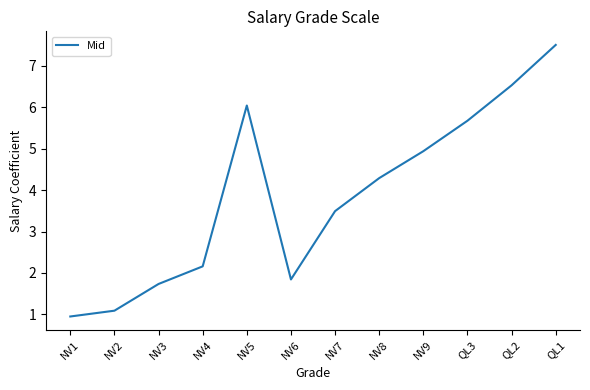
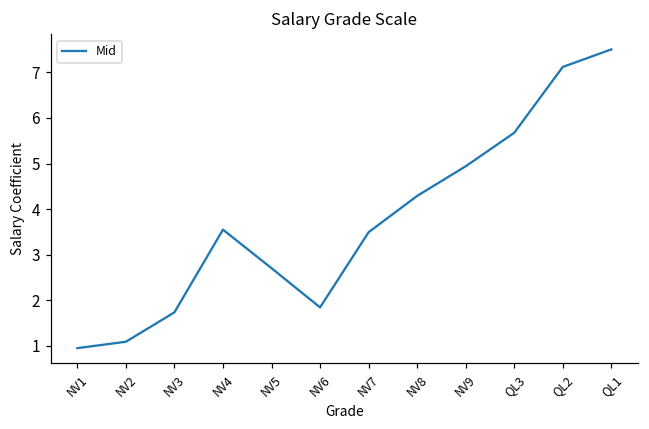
NV4: 2.2 -> 3.6
NV5: 6.0 -> 2.7
QL2: 6.5 -> 7.1
